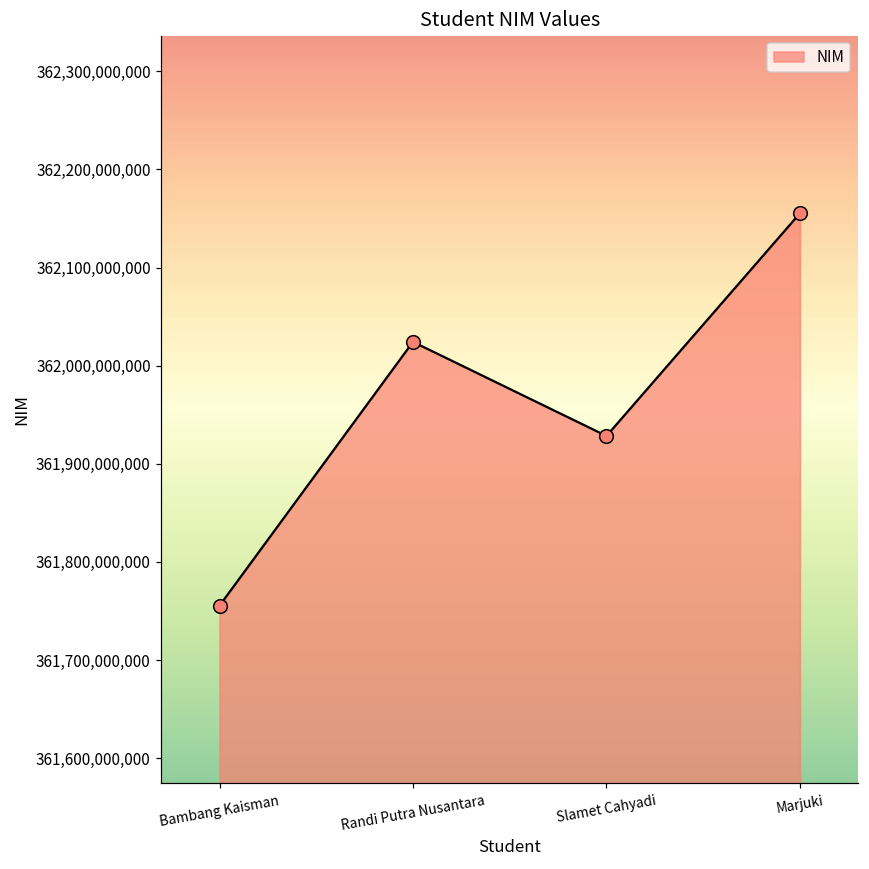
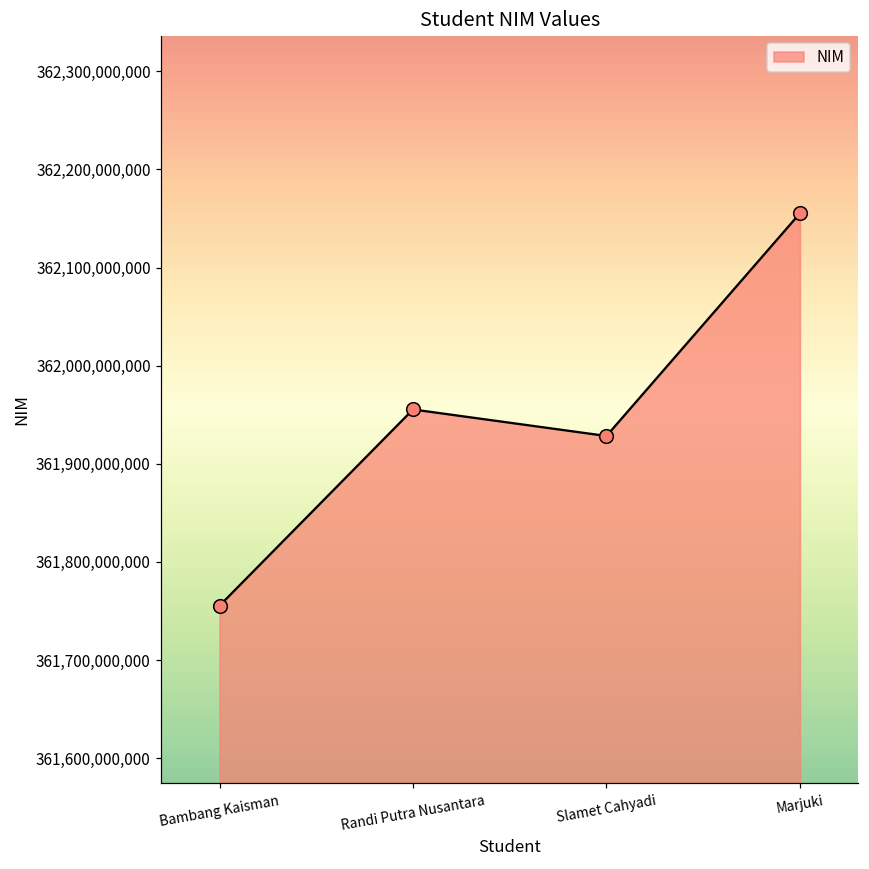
Randi Putra Nusantara: 362,020,000,000 -> 361,960,000,000
